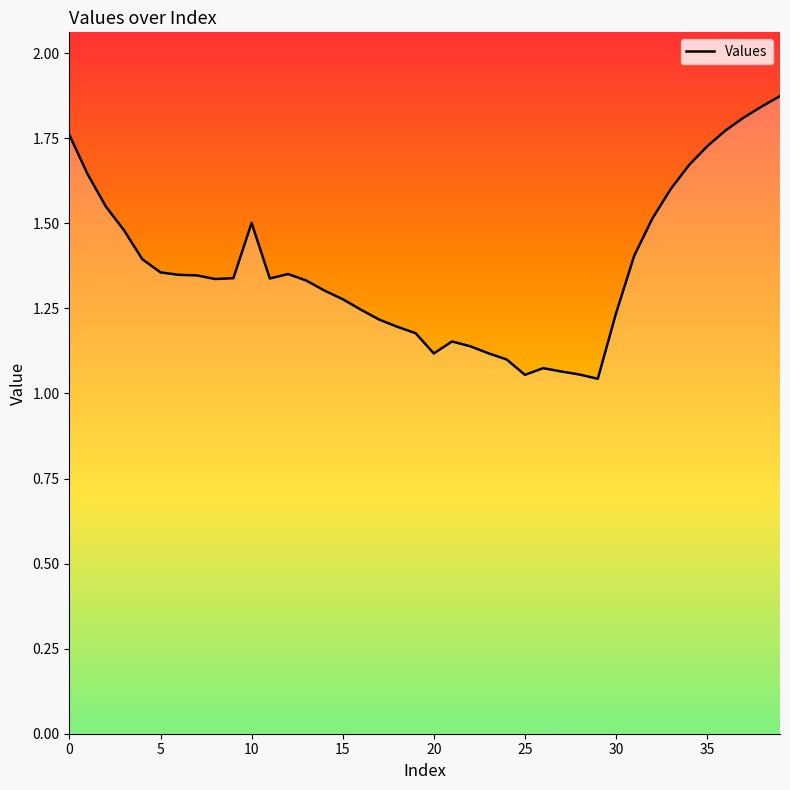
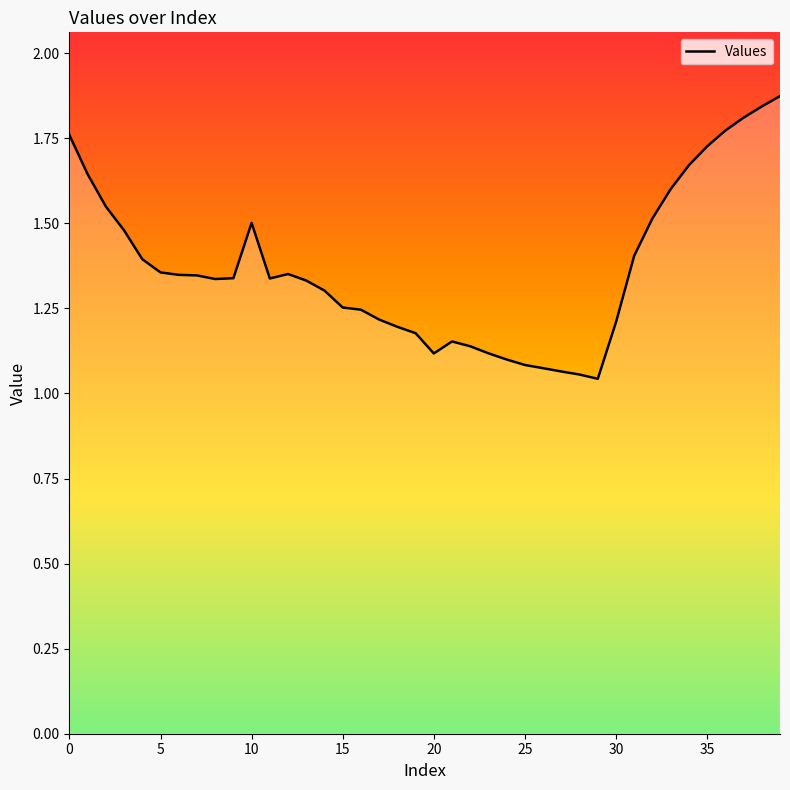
15: 1.28 -> 1.25
25: 1.05 -> 1.08
30: 1.24 -> 1.21
